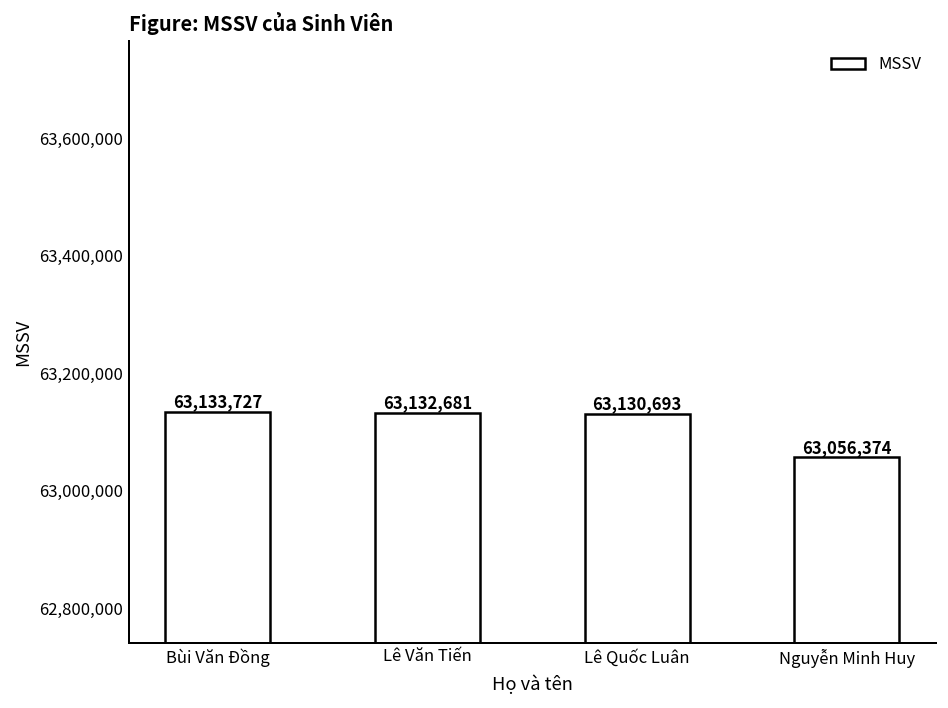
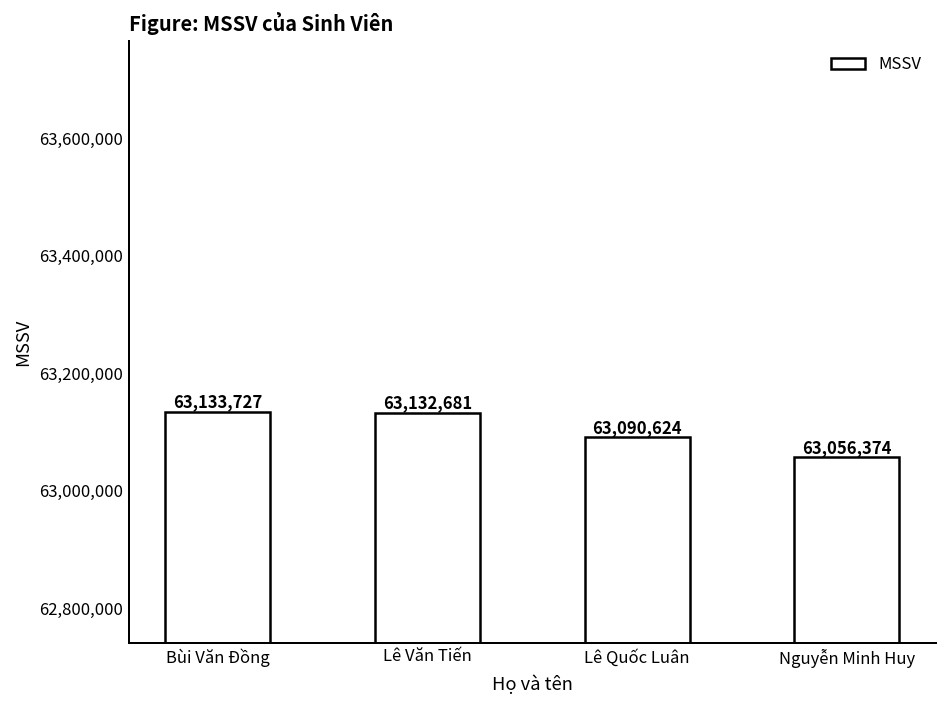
Lê Quốc Luân: 63,130,693 -> 63,090,624
